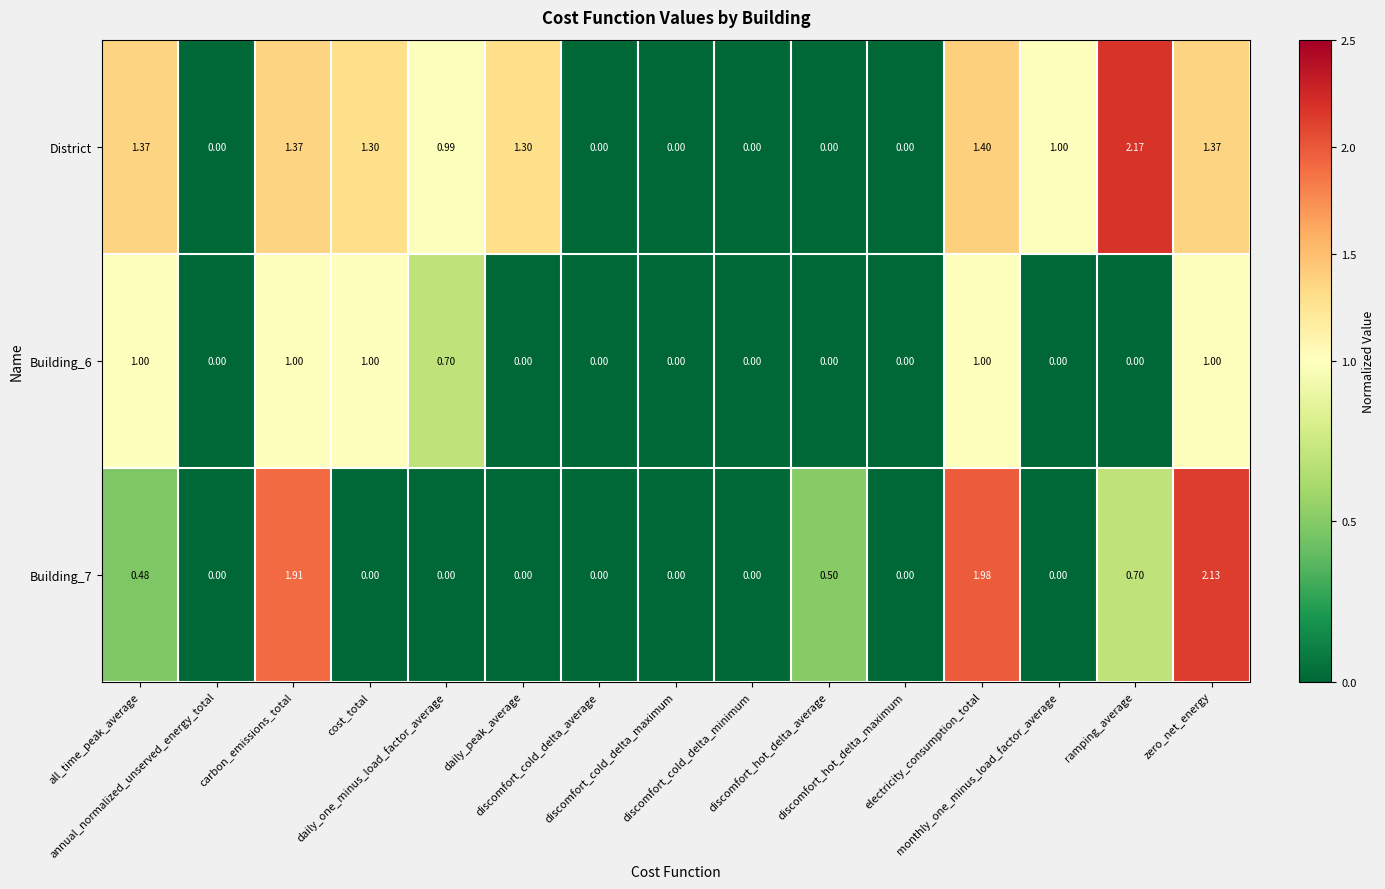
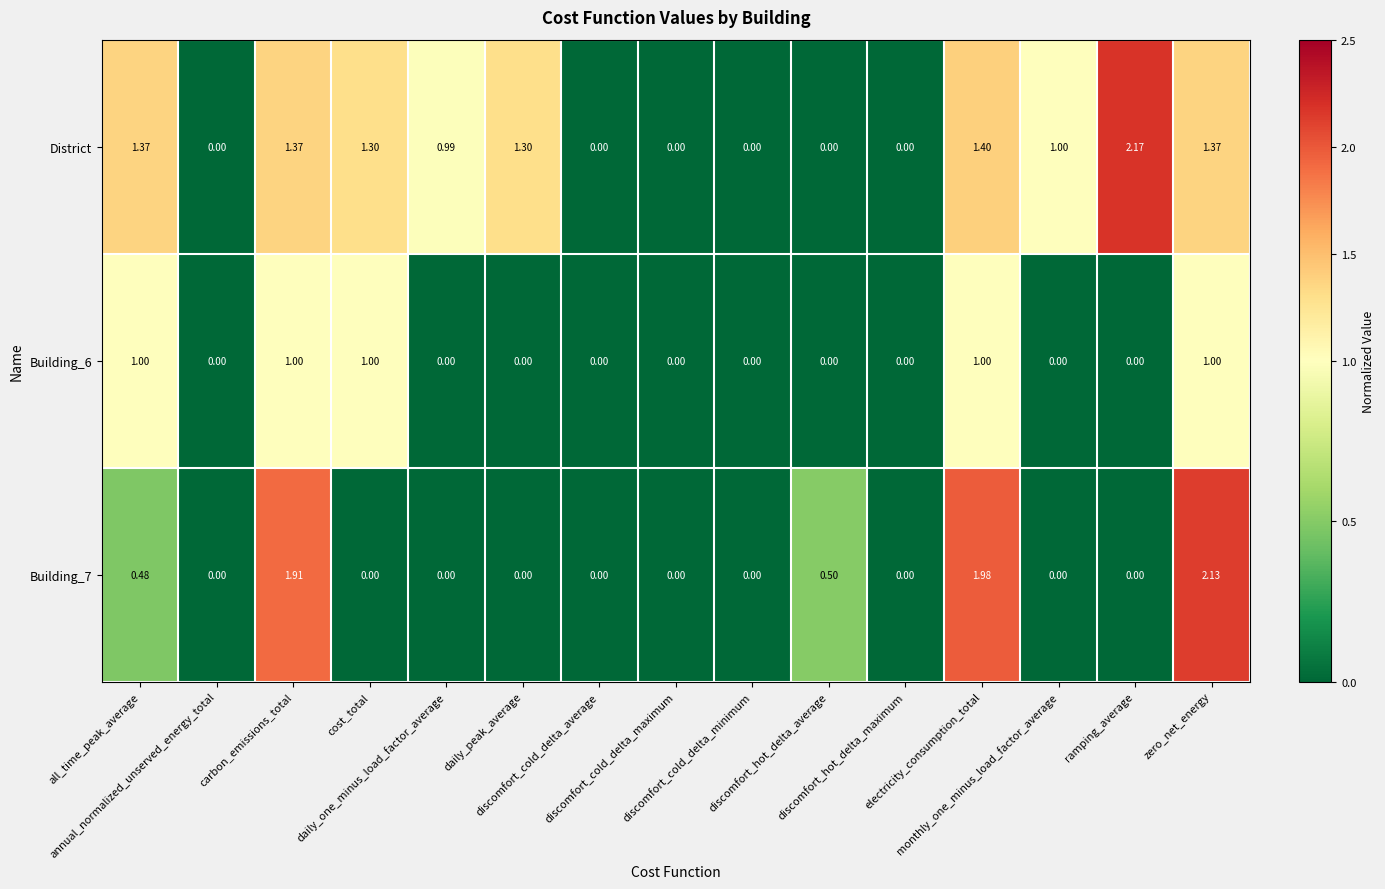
Building_6, daily_one_minus_load_factor_average: 0.70 -> 0.00
Building_7, ramping_average: 0.70 -> 0.00
